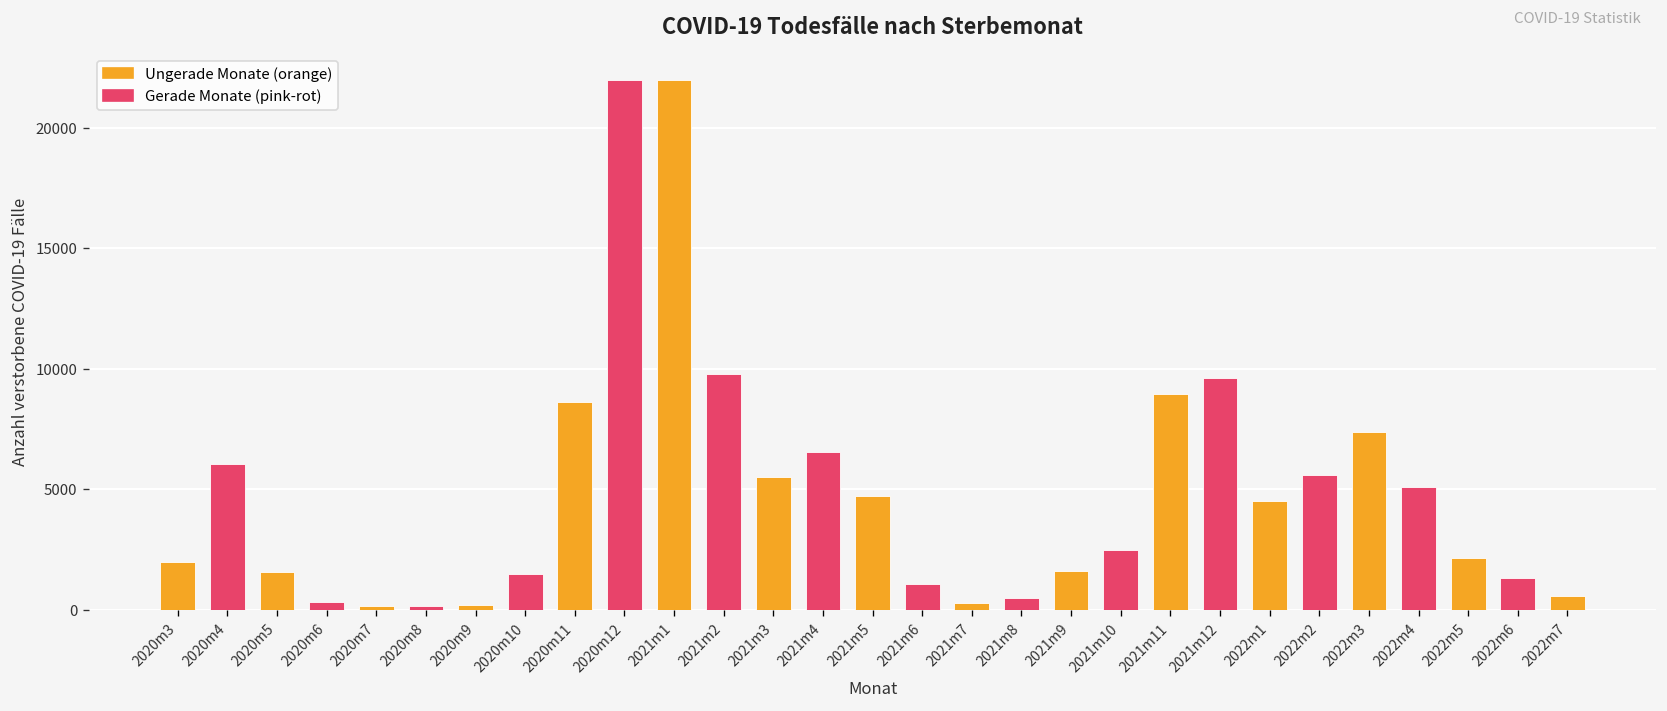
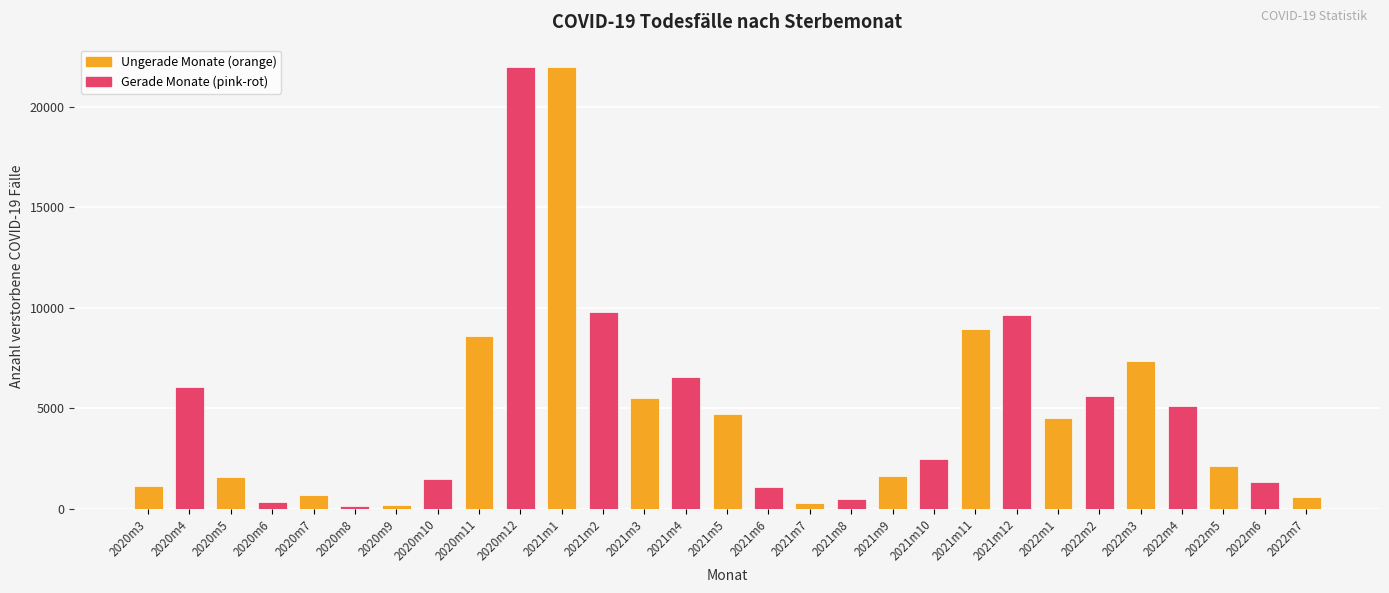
2020m3: 2000 -> 1100
2020m7: 100 -> 700
